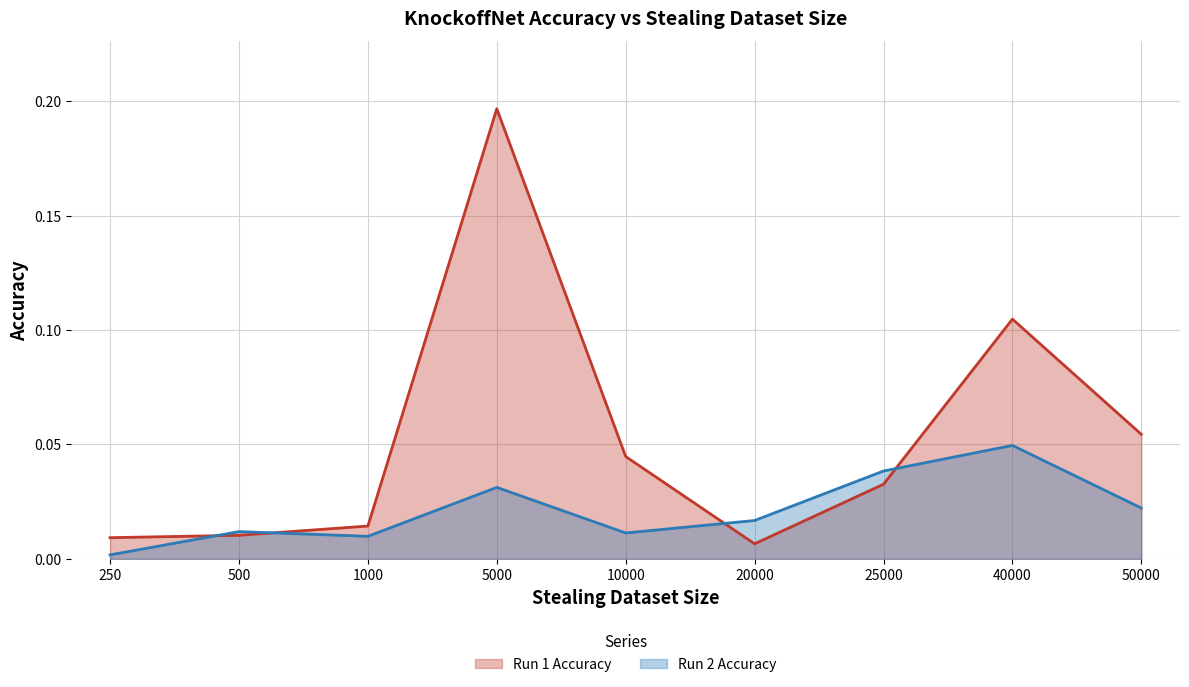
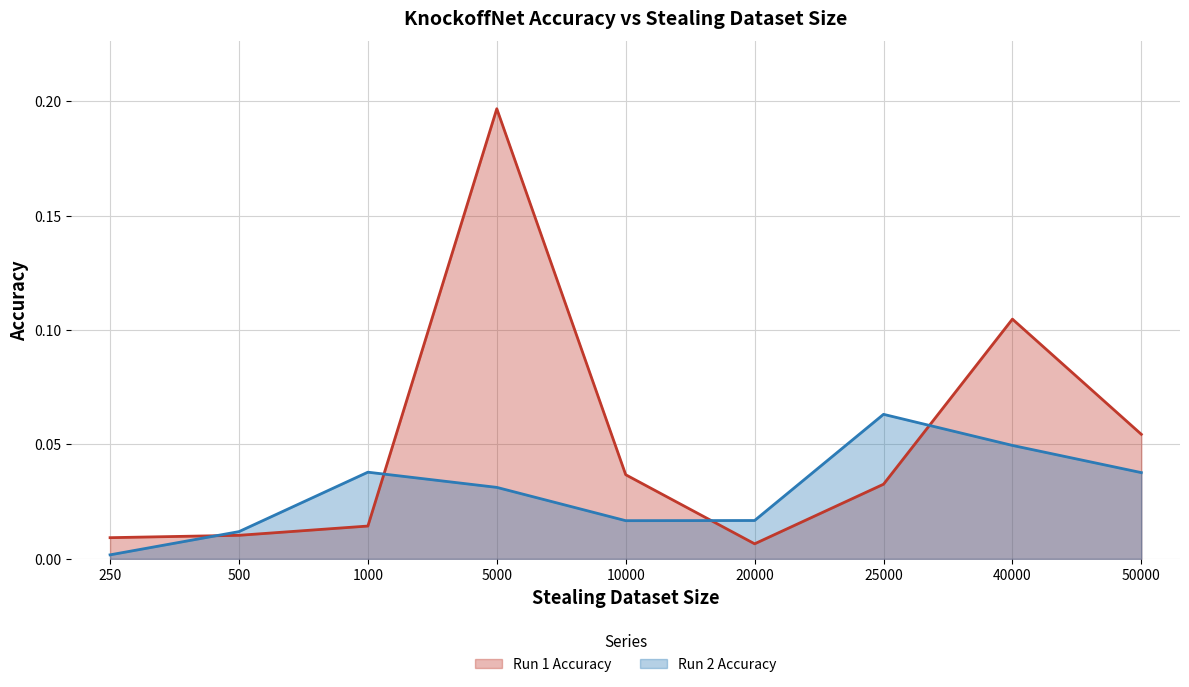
Run 2 Accuracy, 1000: 0.010 -> 0.038
Run 1 Accuracy, 10000: 0.045 -> 0.037
Run 2 Accuracy, 10000: 0.011 -> 0.017
Run 2 Accuracy, 25000: 0.038 -> 0.063
Run 2 Accuracy, 50000: 0.022 -> 0.038
